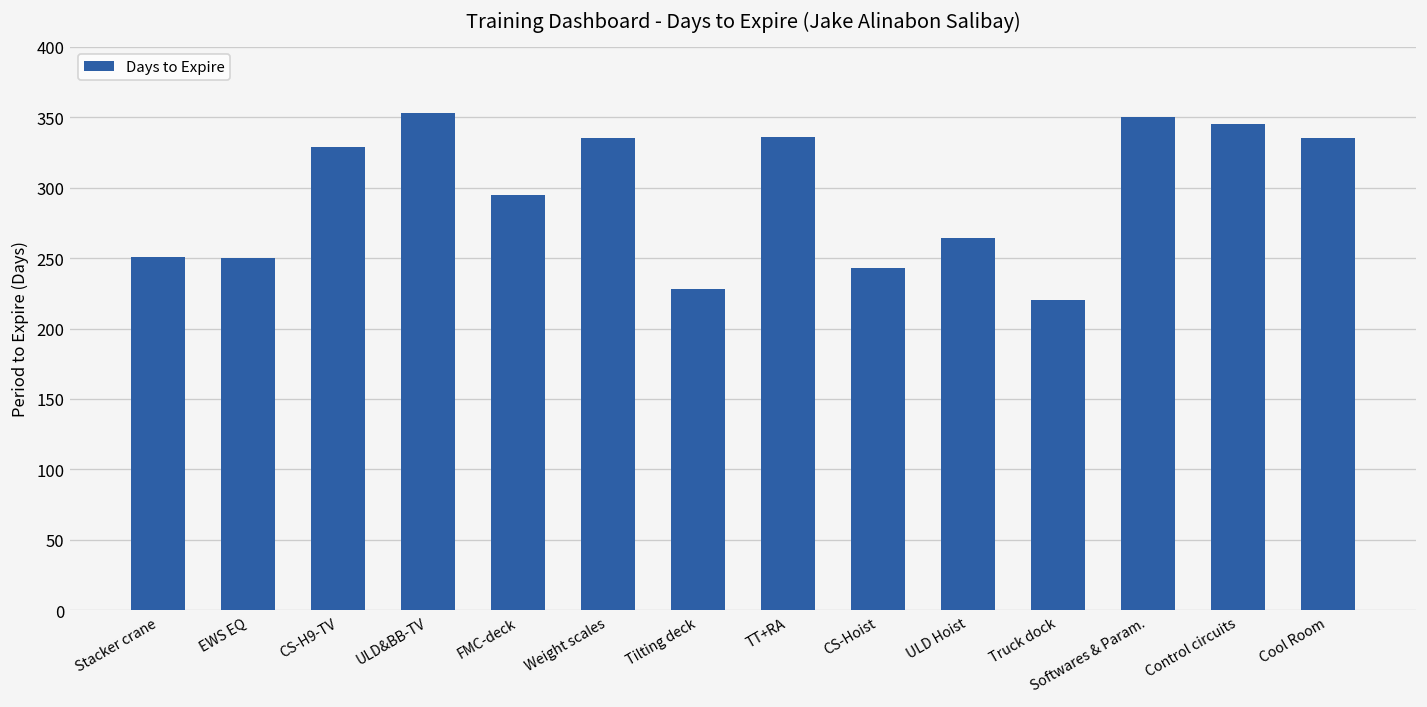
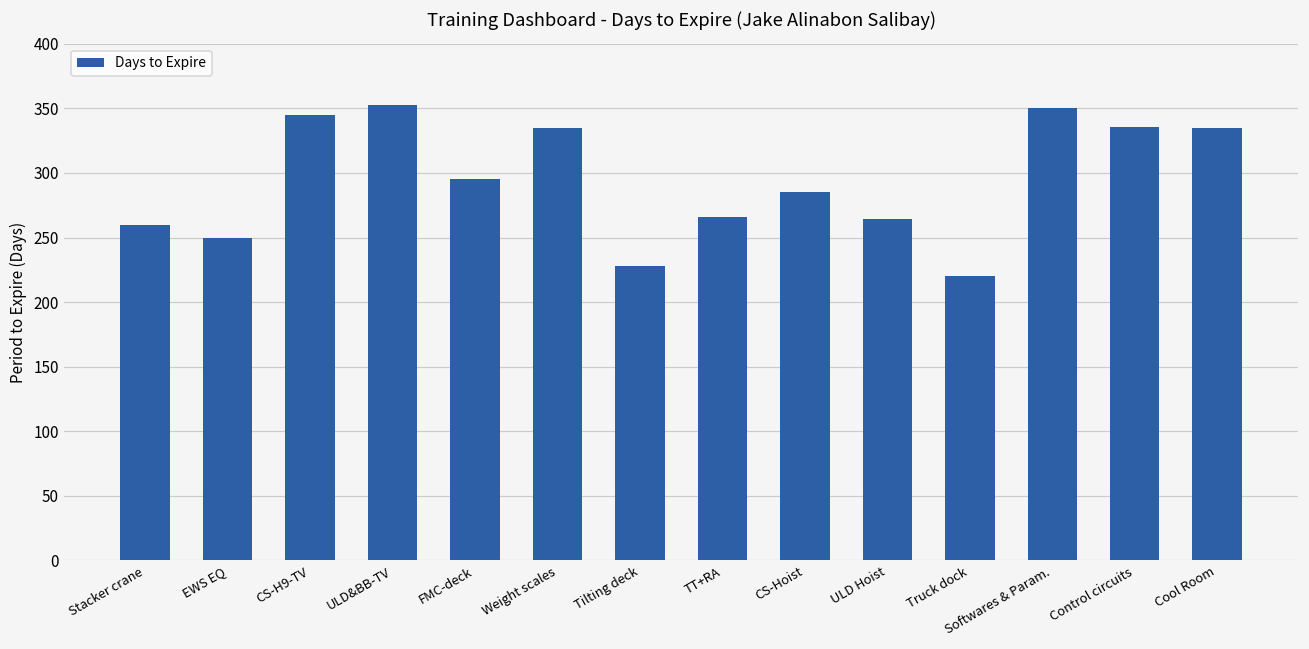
Stacker crane: 251 -> 260
CS-H9-TV: 329 -> 345
TT+RA: 336 -> 266
CS-Hoist: 243 -> 285
Control circuits: 345 -> 336
